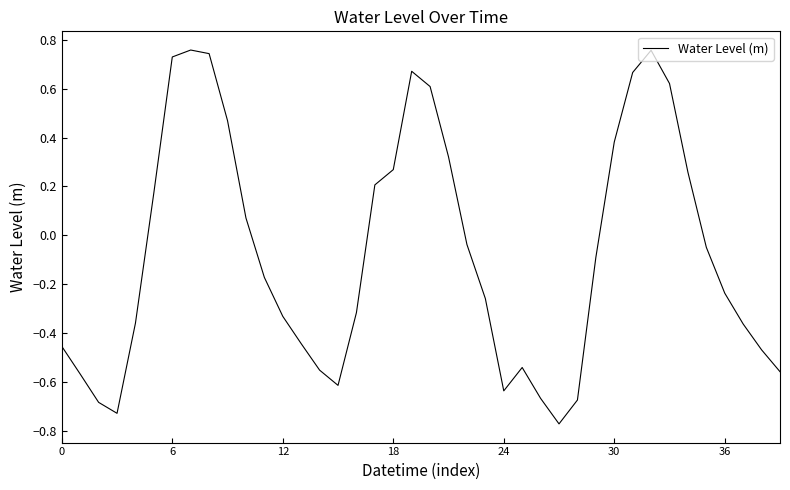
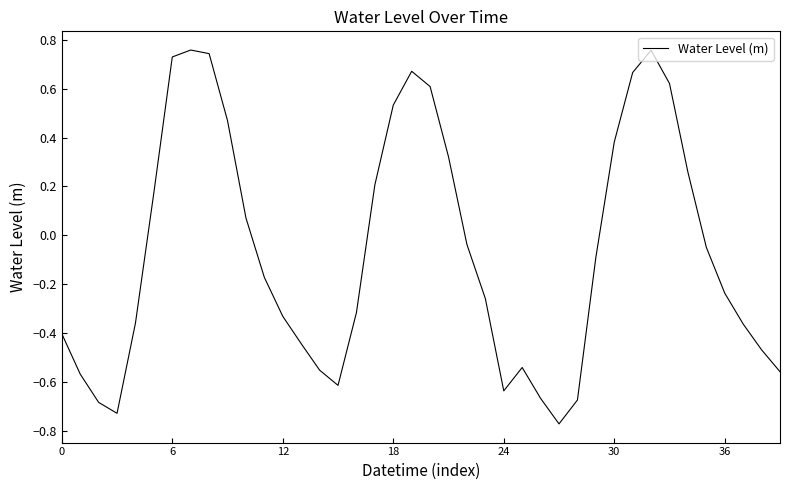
0: -0.45 -> -0.40
18: 0.27 -> 0.53
